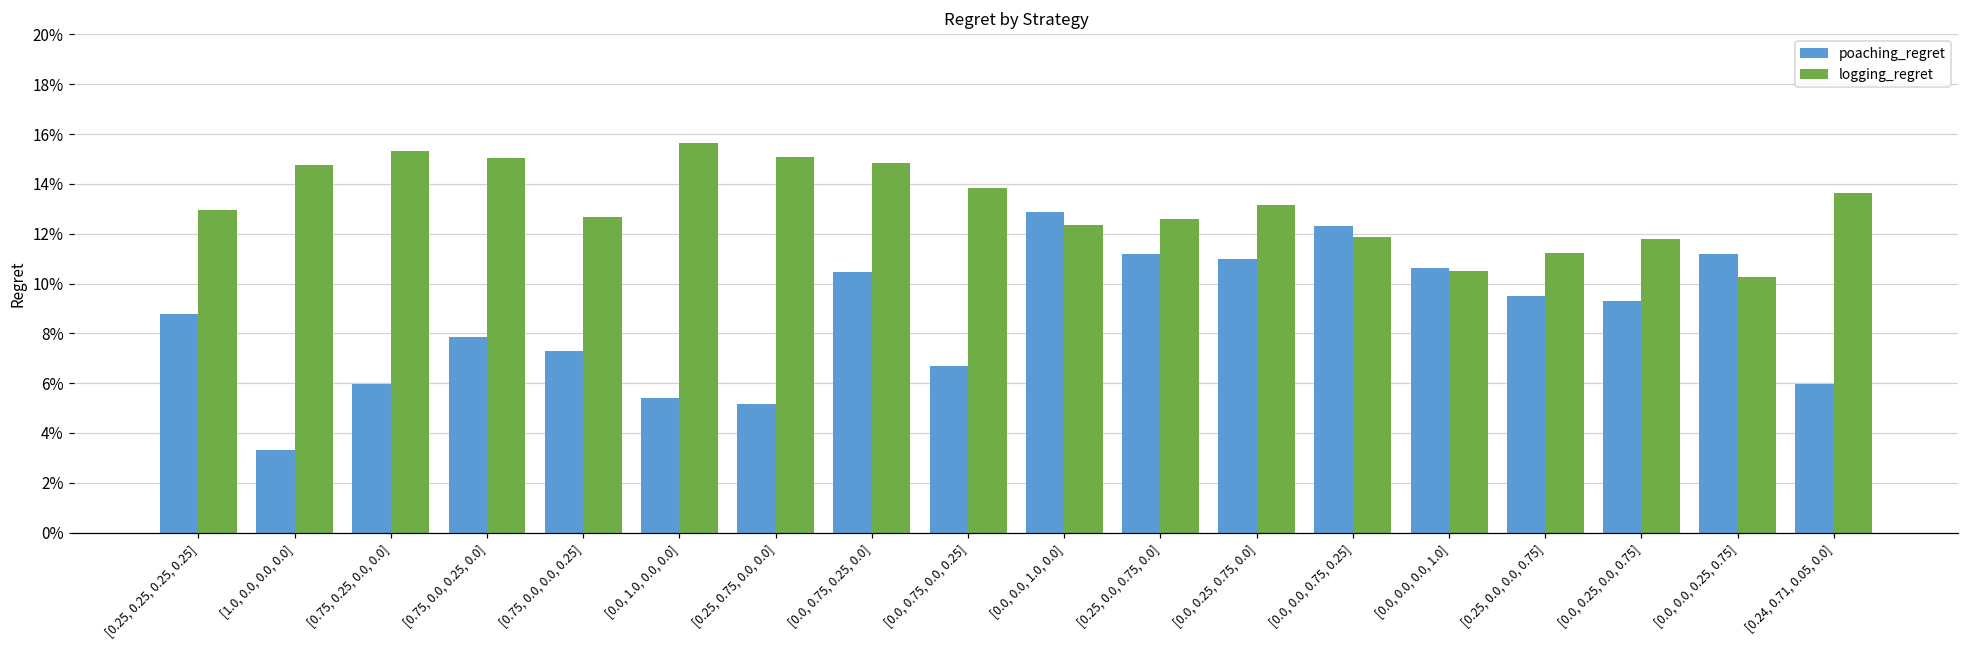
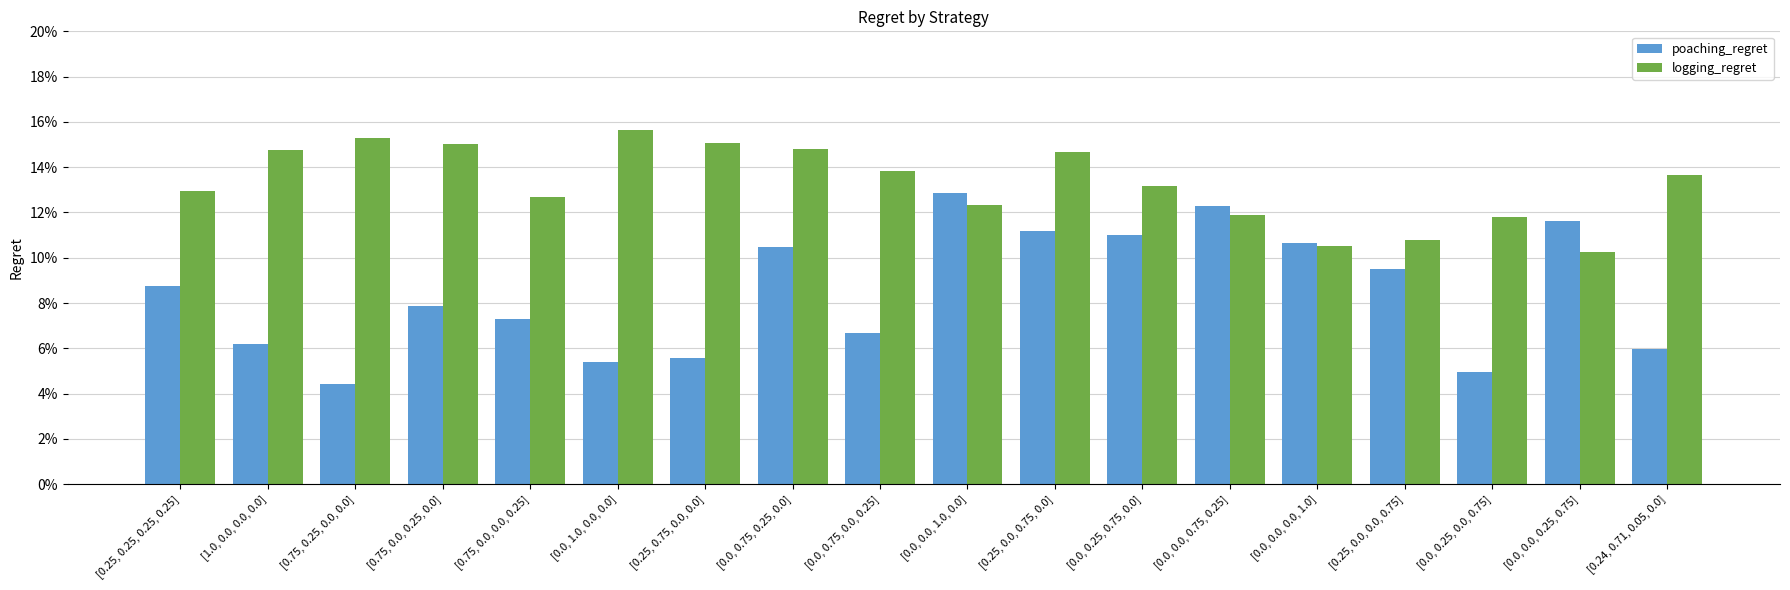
poaching_regret, [1.0, 0.0, 0.0, 0.0]: 3.3% -> 6.2%
poaching_regret, [0.75, 0.25, 0.0, 0.0]: 6.0% -> 4.4%
poaching_regret, [0.25, 0.75, 0.0, 0.0]: 5.2% -> 5.6%
logging_regret, [0.25, 0.0, 0.75, 0.0]: 12.6% -> 14.7%
logging_regret, [0.25, 0.0, 0.0, 0.75]: 11.2% -> 10.8%
poaching_regret, [0.0, 0.25, 0.0, 0.75]: 9.3% -> 5.0%
poaching_regret, [0.0, 0.0, 0.25, 0.75]: 11.2% -> 11.6%
